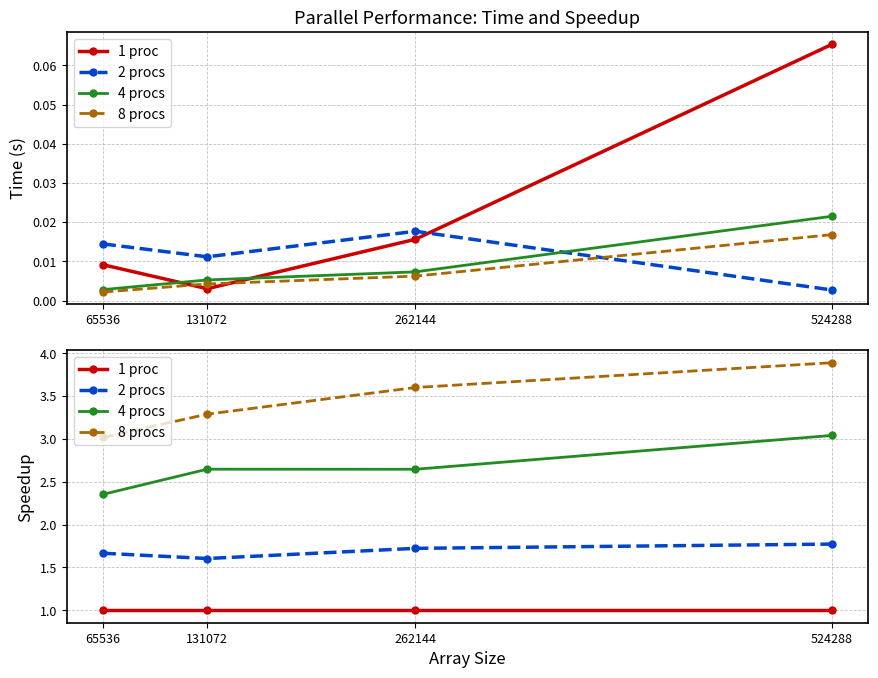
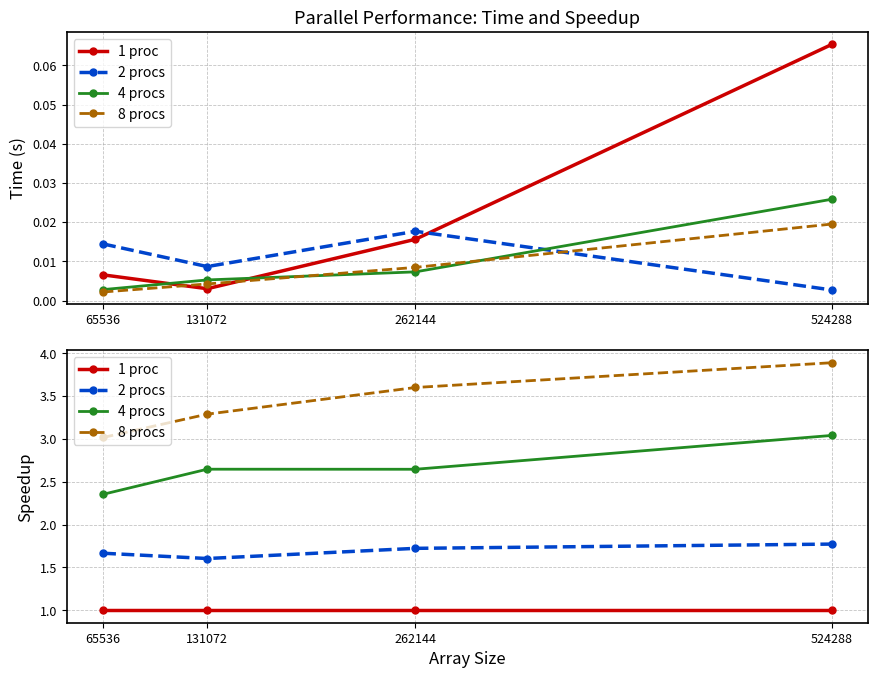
Parallel Performance: Time and Speedup, 1 proc, 65536: 0.009 -> 0.007
Parallel Performance: Time and Speedup, 2 procs, 131072: 0.011 -> 0.009
Parallel Performance: Time and Speedup, 8 procs, 262144: 0.006 -> 0.008
Parallel Performance: Time and Speedup, 4 procs, 524288: 0.021 -> 0.026
Parallel Performance: Time and Speedup, 8 procs, 524288: 0.017 -> 0.020
